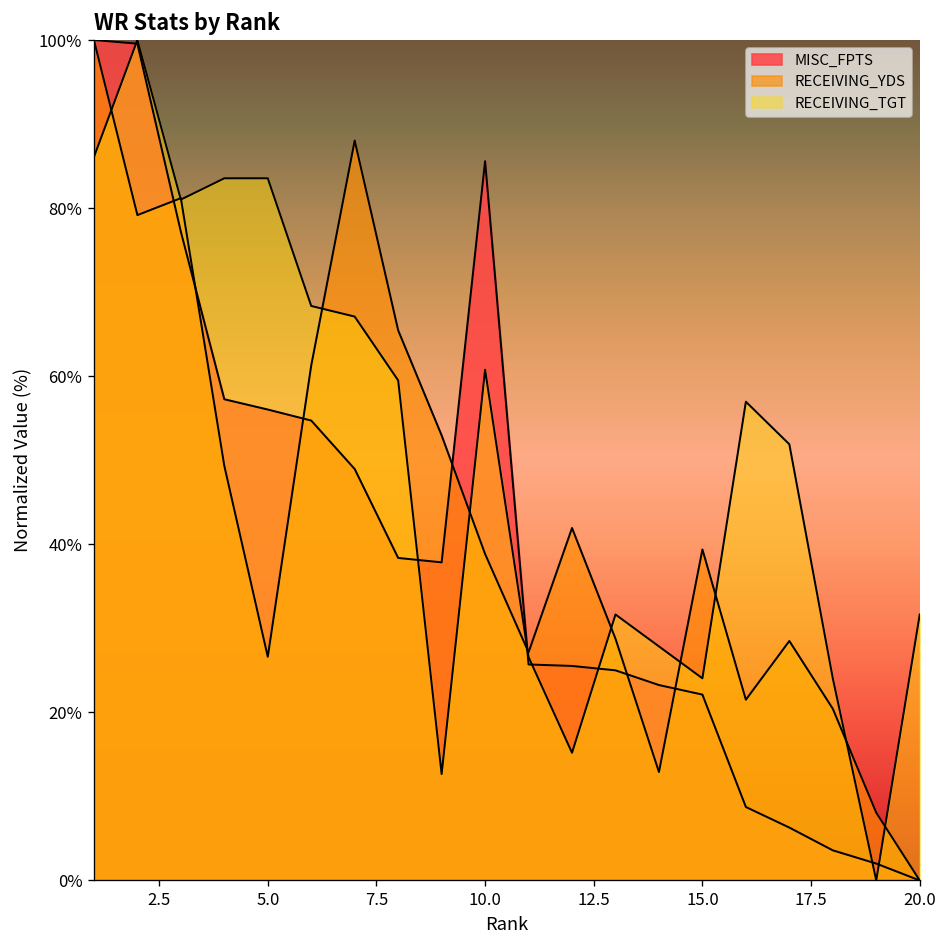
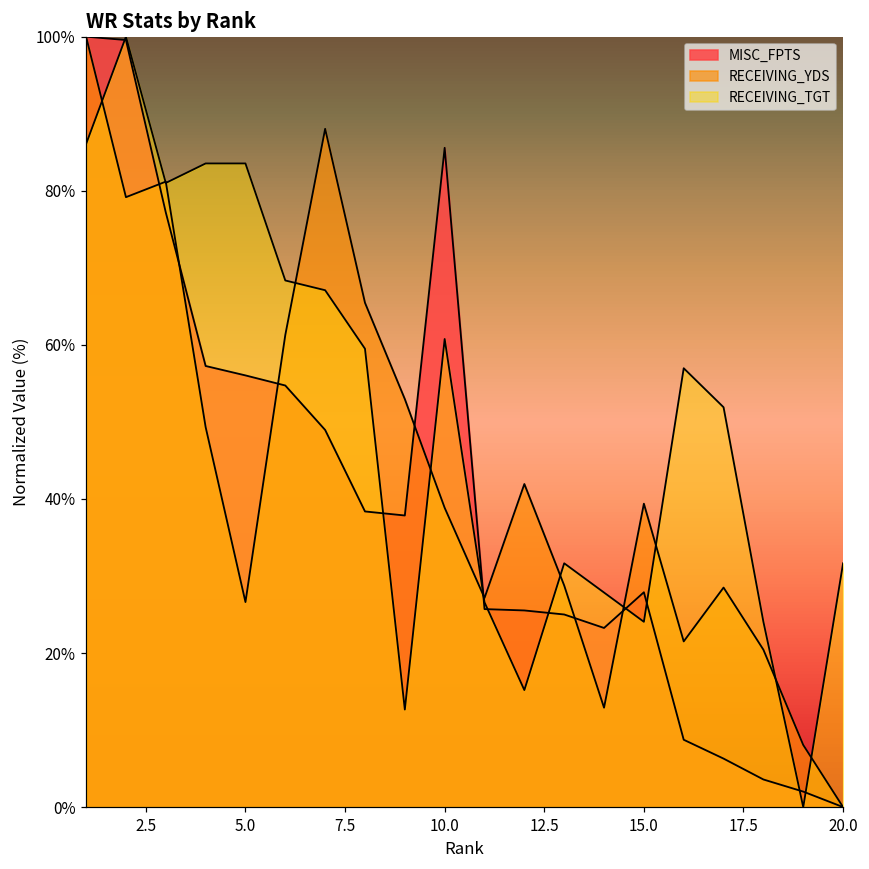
MISC_FPTS, 15.0: 22% -> 28%
